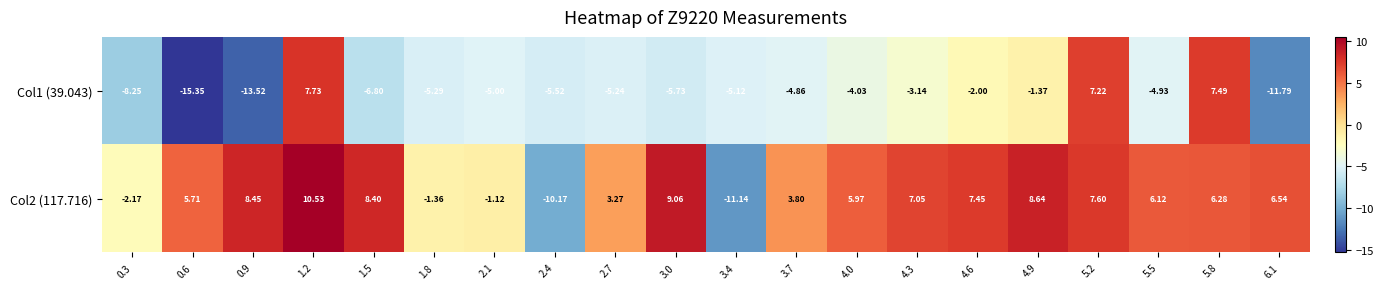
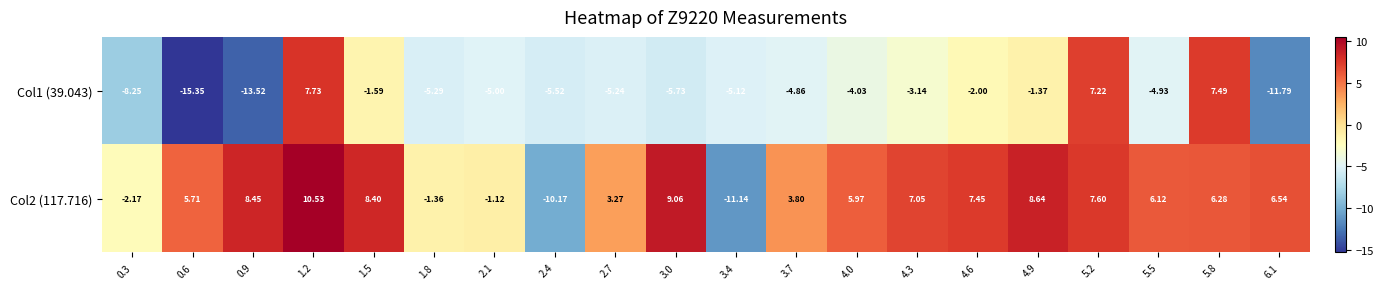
Col1 (39.043), 1.5: -6.80 -> -1.59
